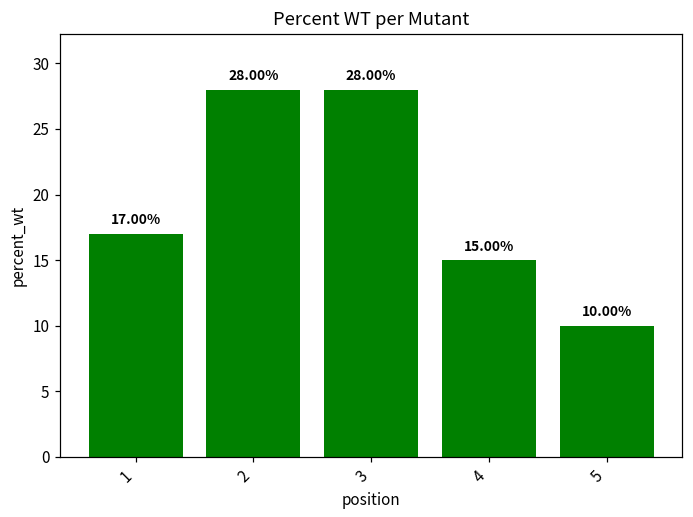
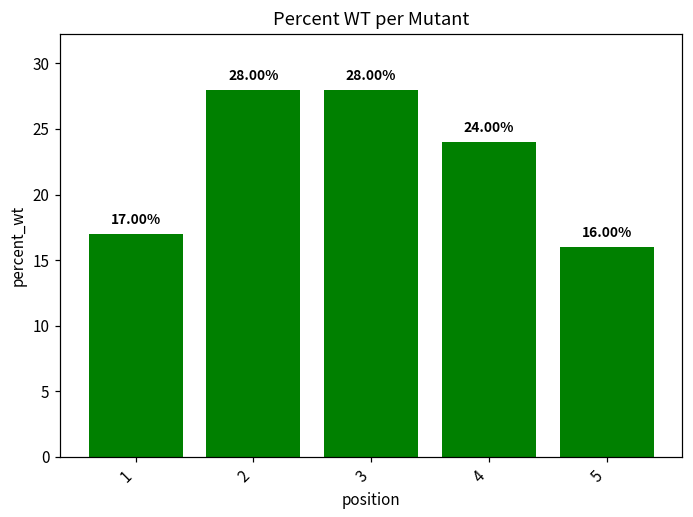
4: 15.00% -> 24.00%
5: 10.00% -> 16.00%
